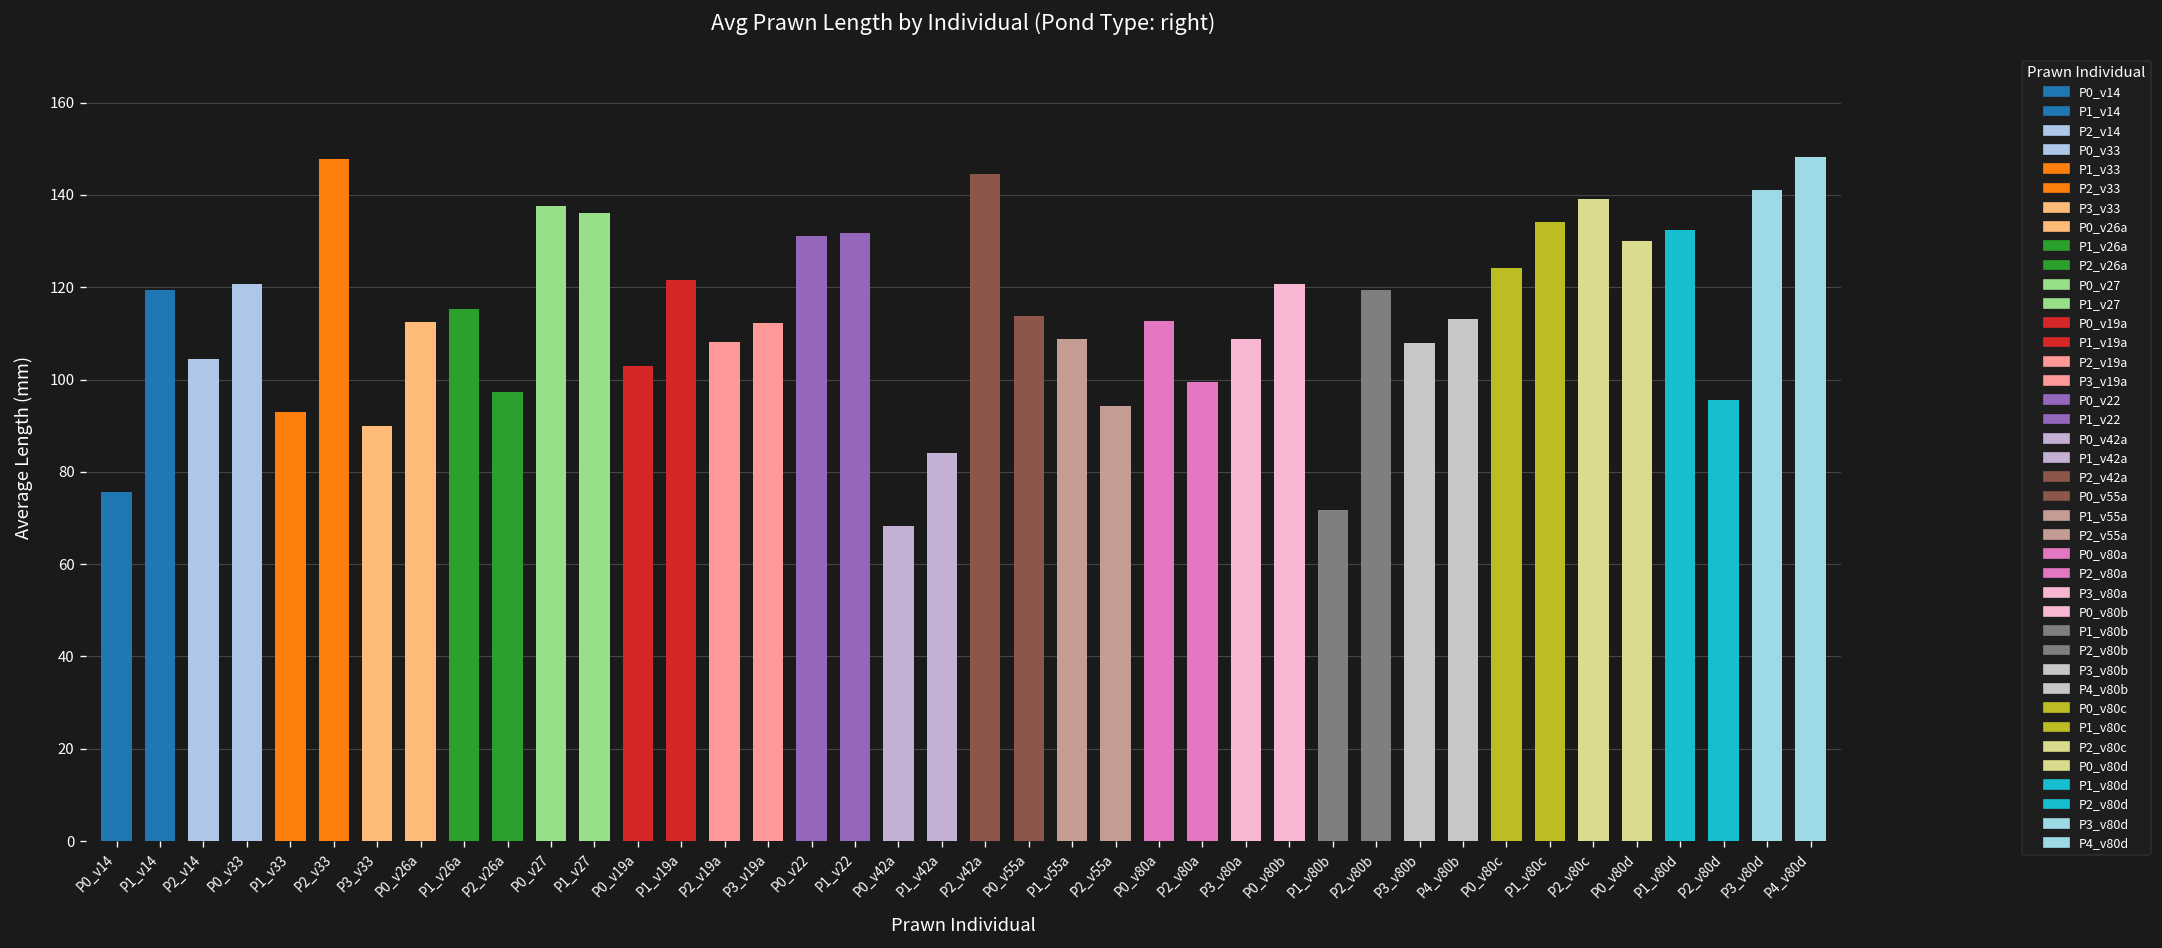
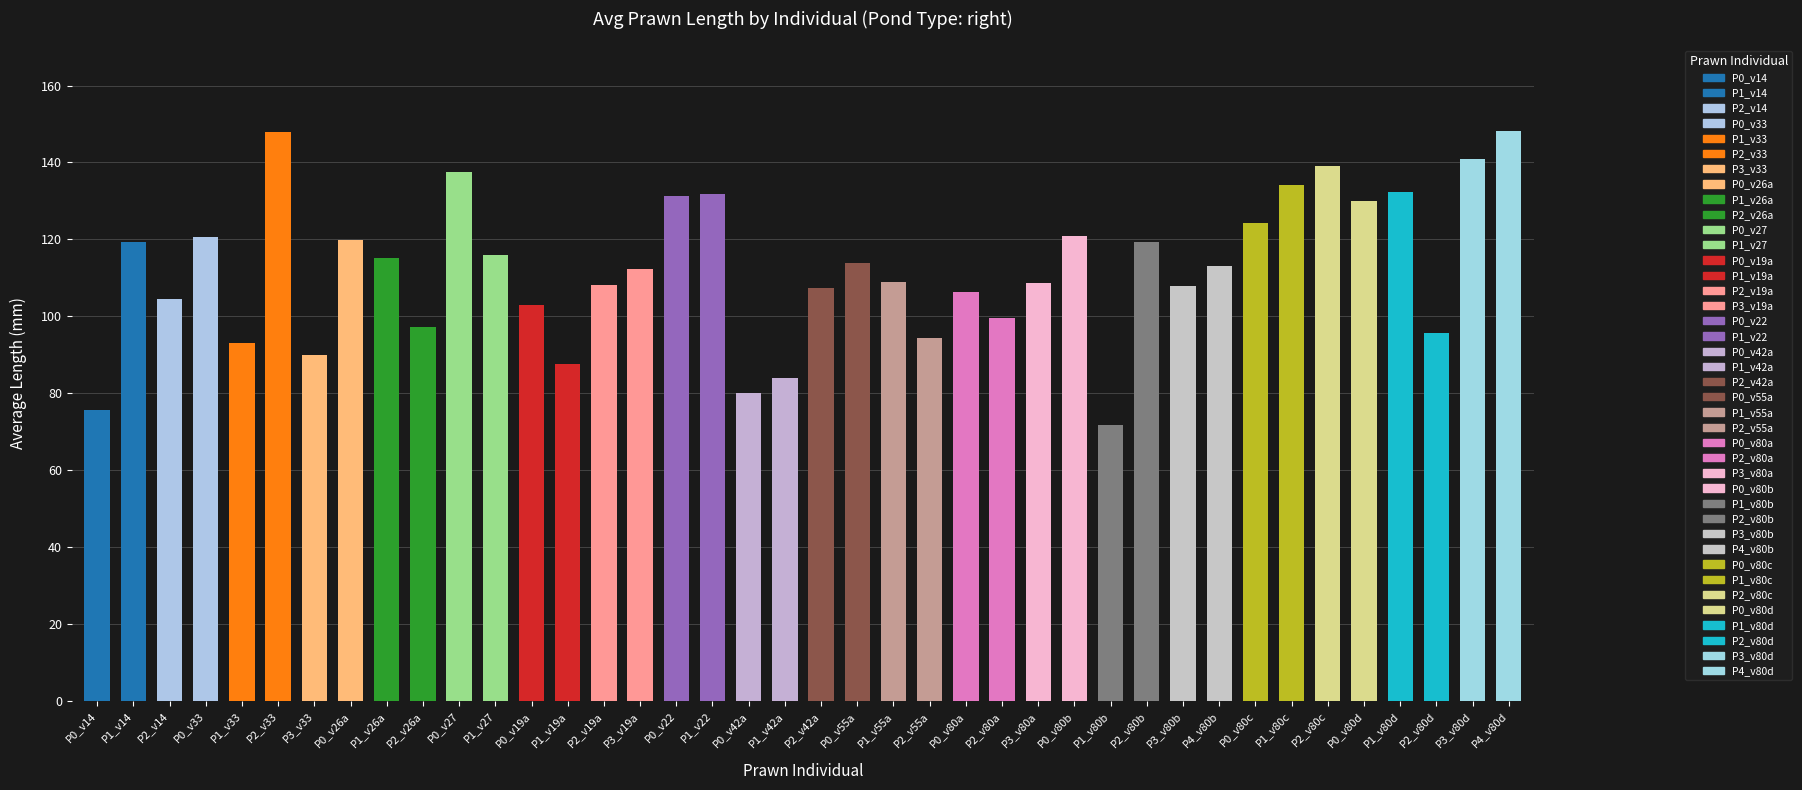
P0_v26a: 112 -> 120
P1_v27: 136 -> 116
P1_v19a: 122 -> 88
P0_v42a: 68 -> 80
P2_v42a: 144 -> 107
P0_v80a: 113 -> 106
